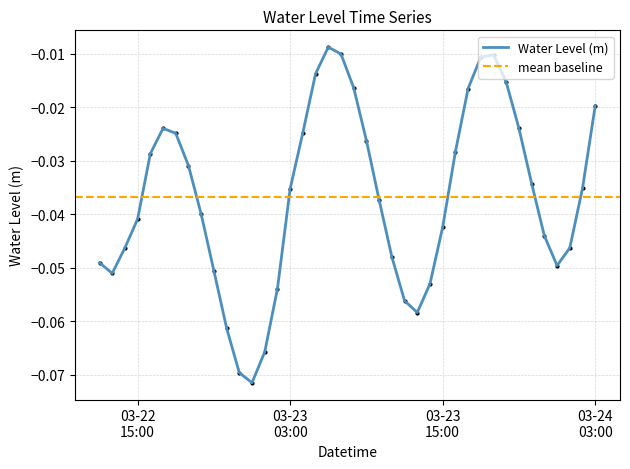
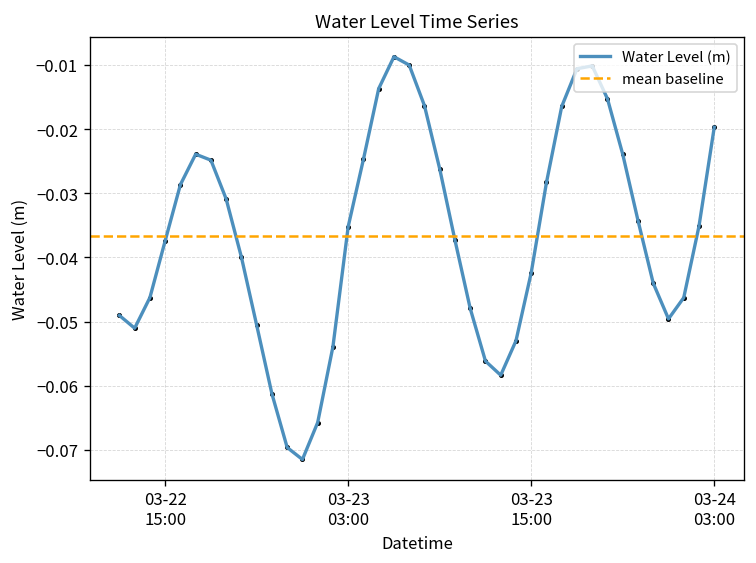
03-22 15:00: -0.041 -> -0.037
